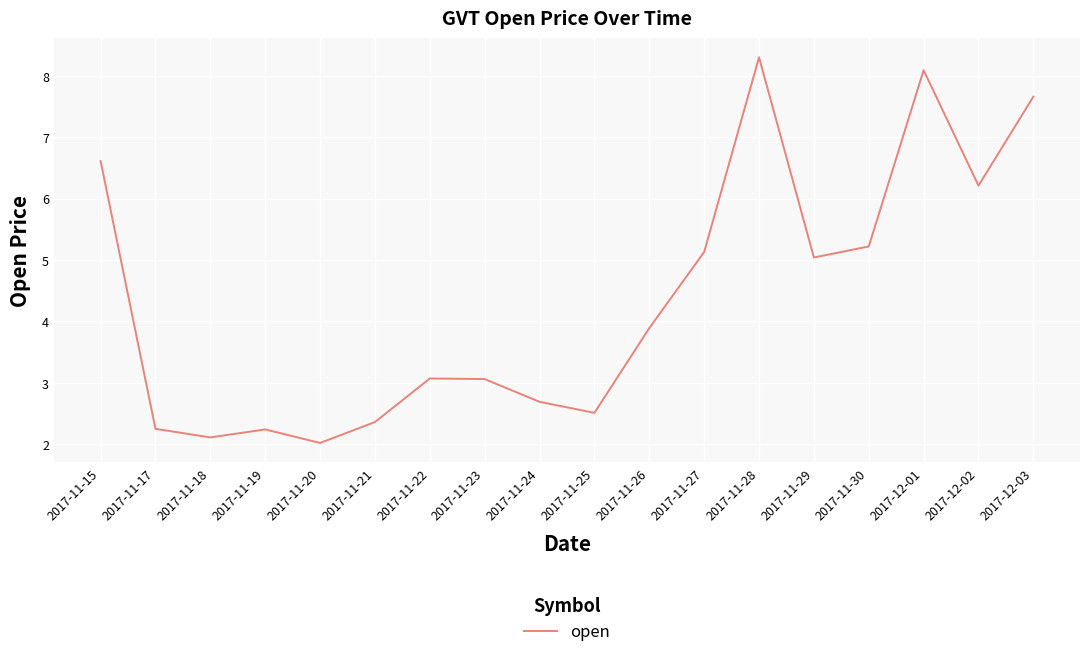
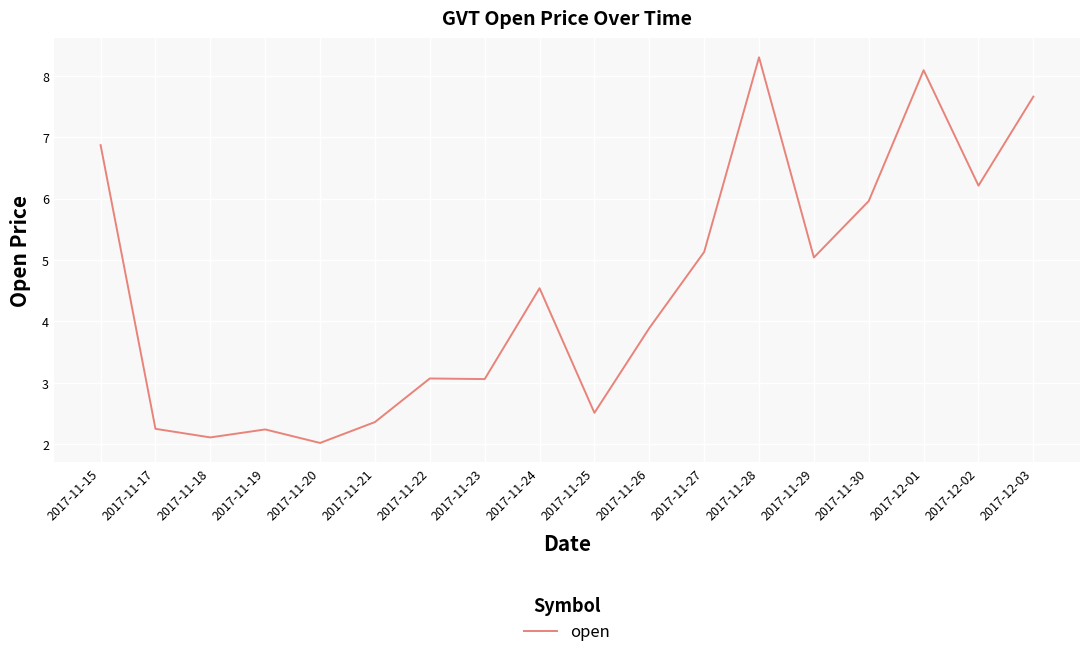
2017-11-15: 6.6 -> 6.9
2017-11-24: 2.7 -> 4.5
2017-11-30: 5.2 -> 6.0
